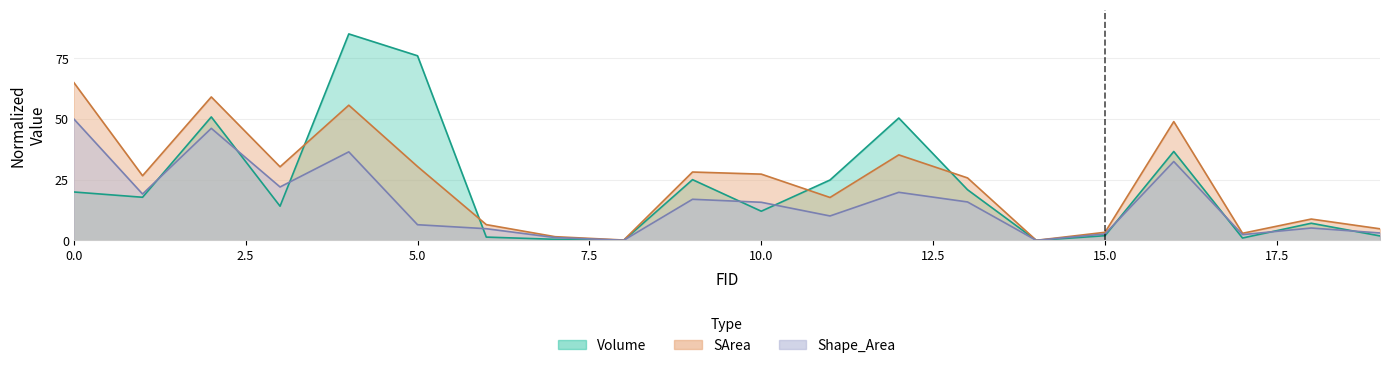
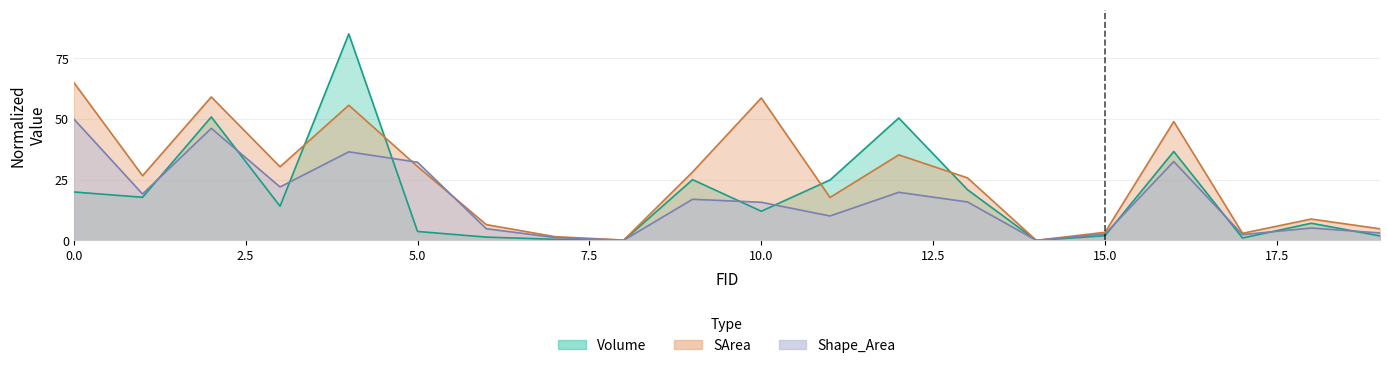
Volume, 5.0: 76 -> 4
Shape_Area, 5.0: 6 -> 32
SArea, 10.0: 27 -> 59
